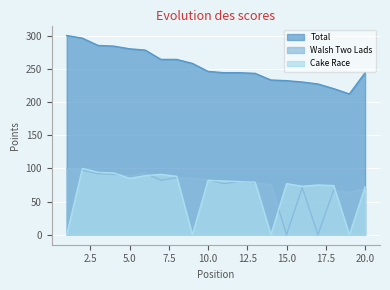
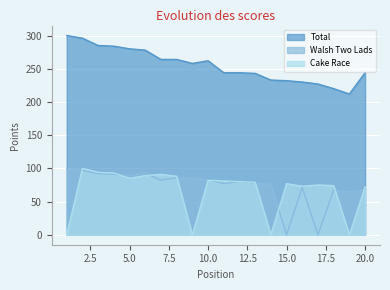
Total, 10.0: 250 -> 260
